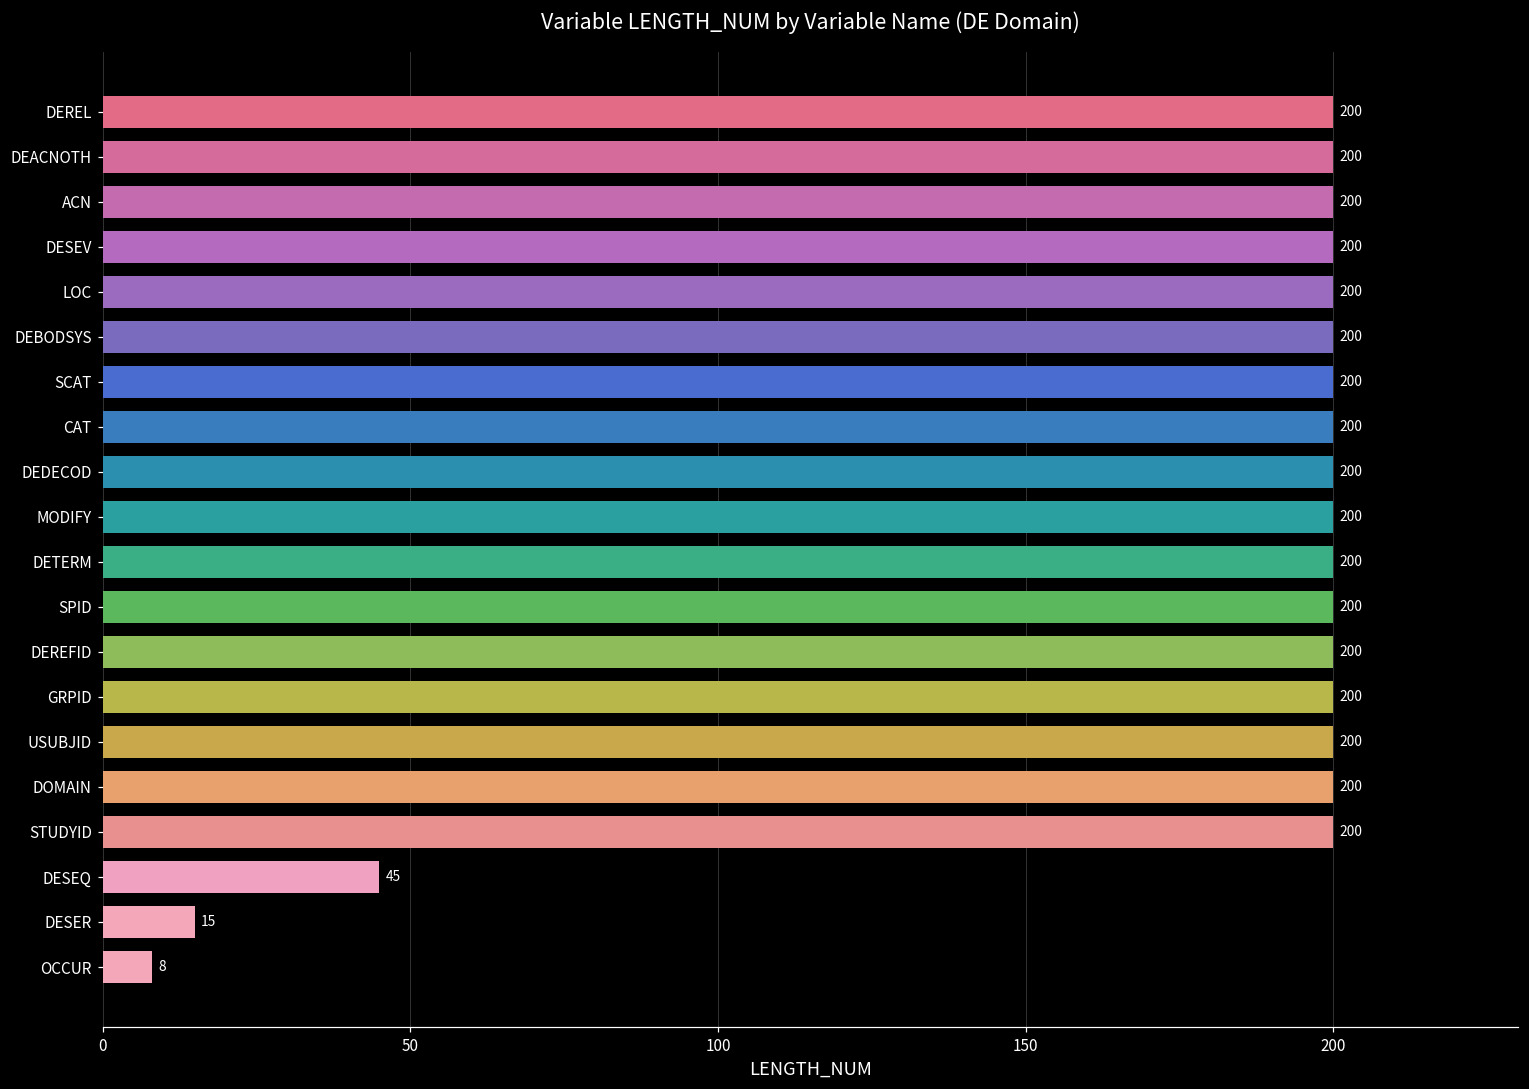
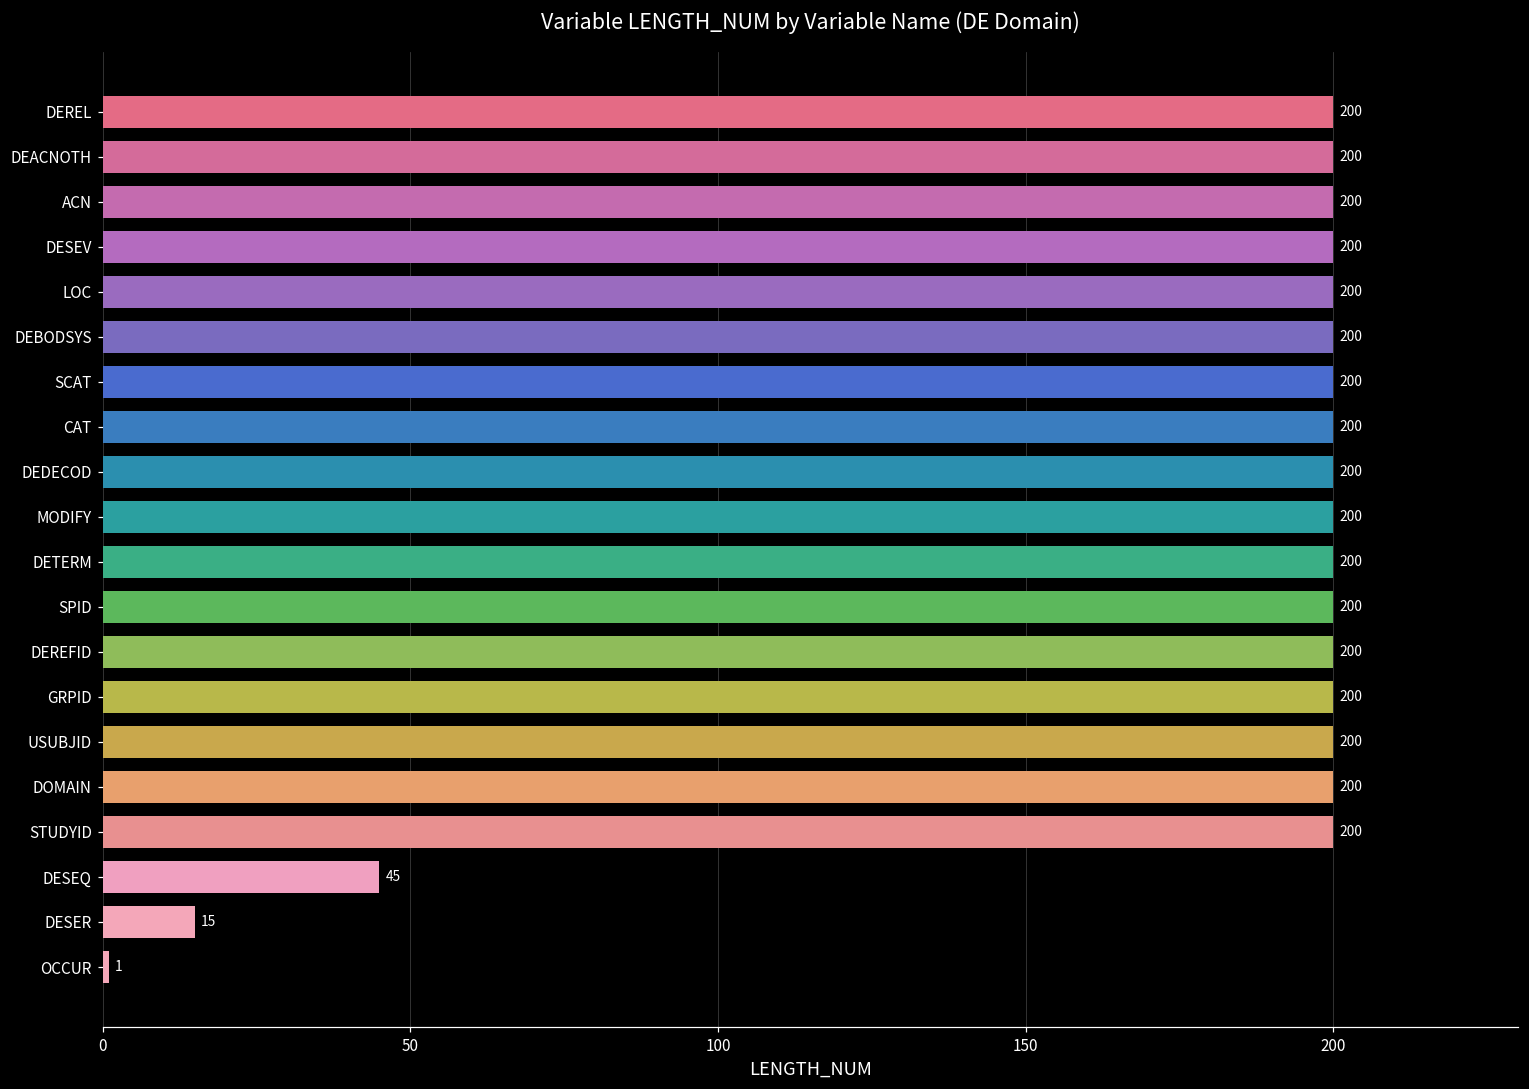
OCCUR: 8 -> 1
